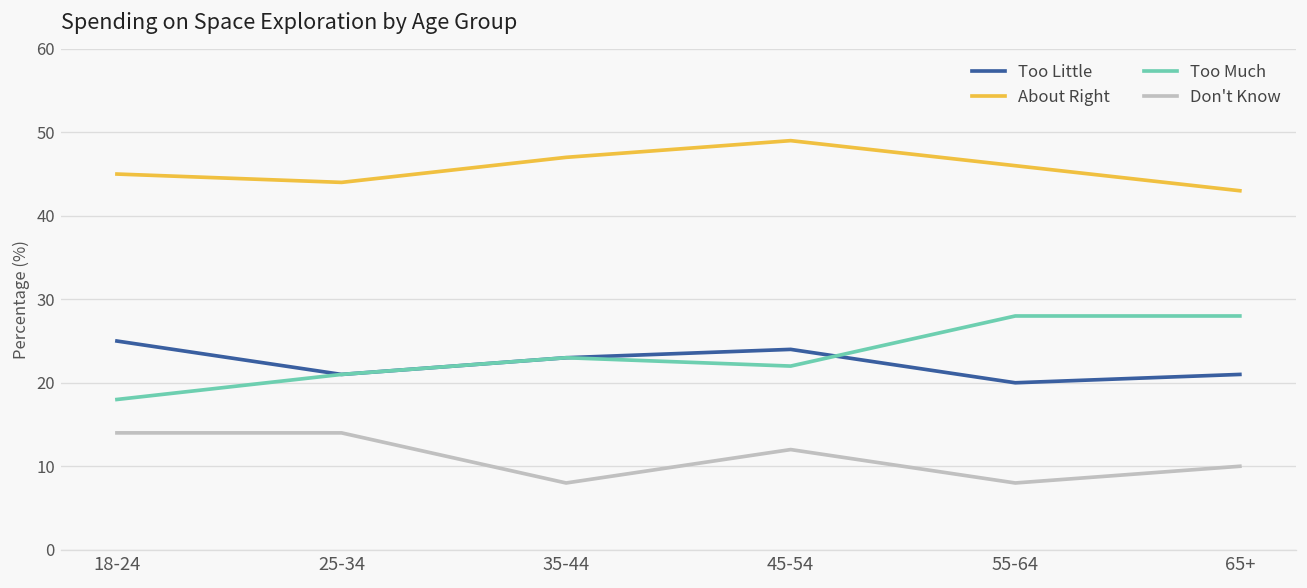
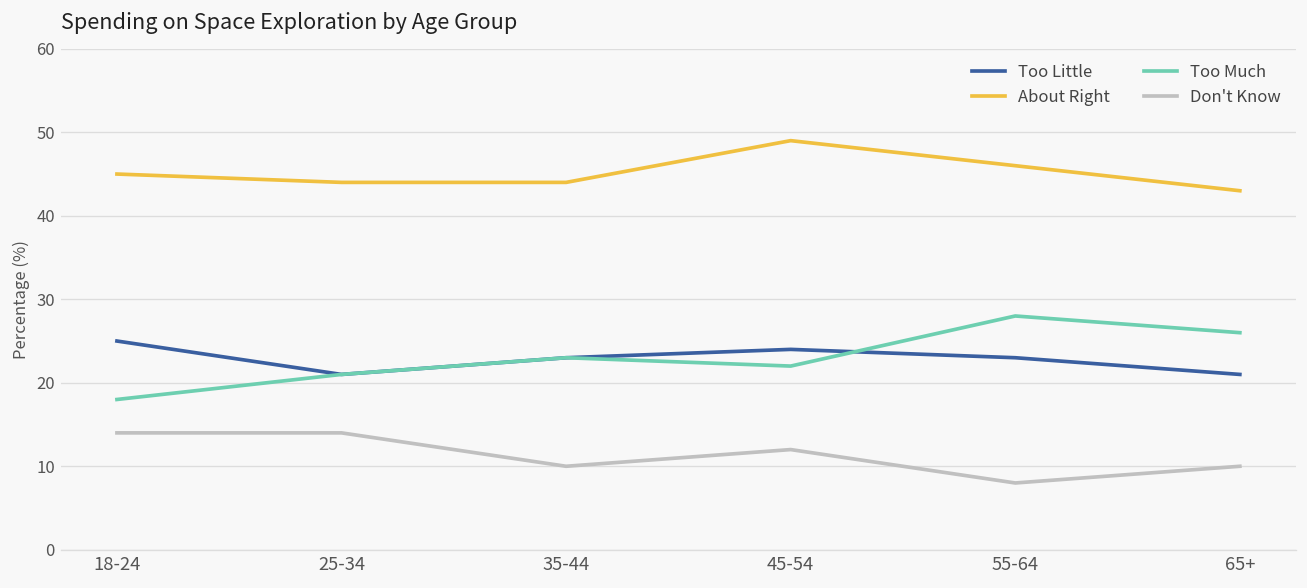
About Right, 35-44: 47 -> 44
Don't Know, 35-44: 8 -> 10
Too Little, 55-64: 20 -> 23
Too Much, 65+: 28 -> 26
